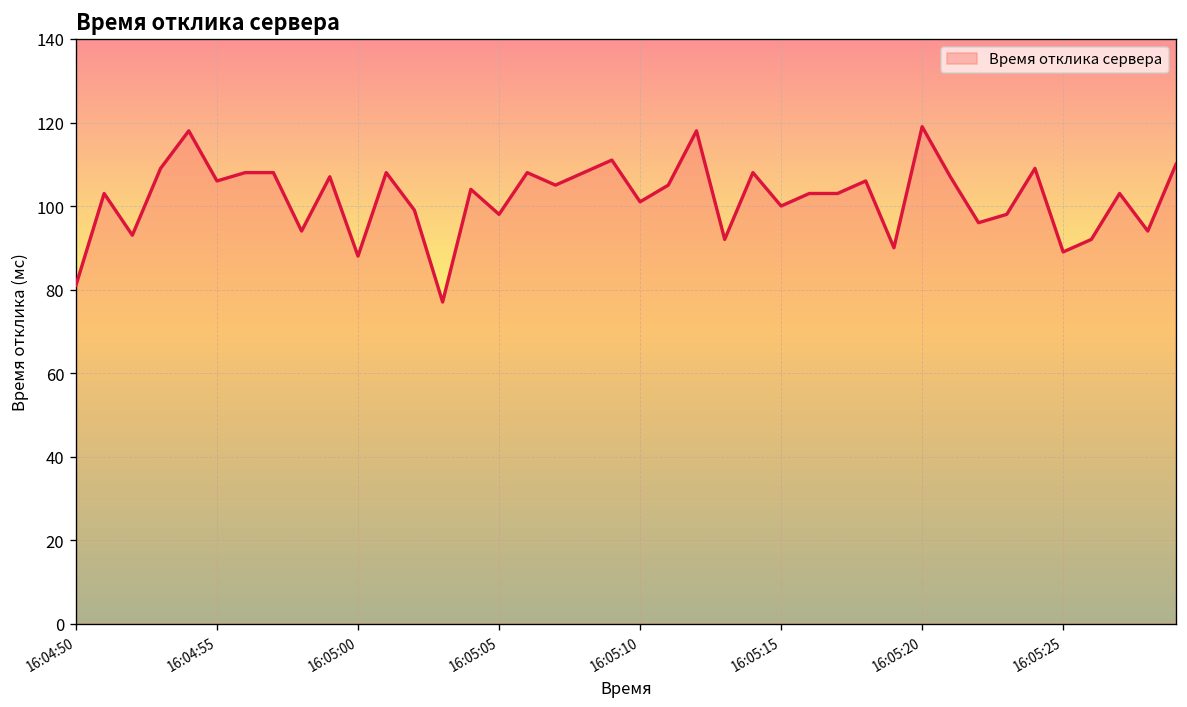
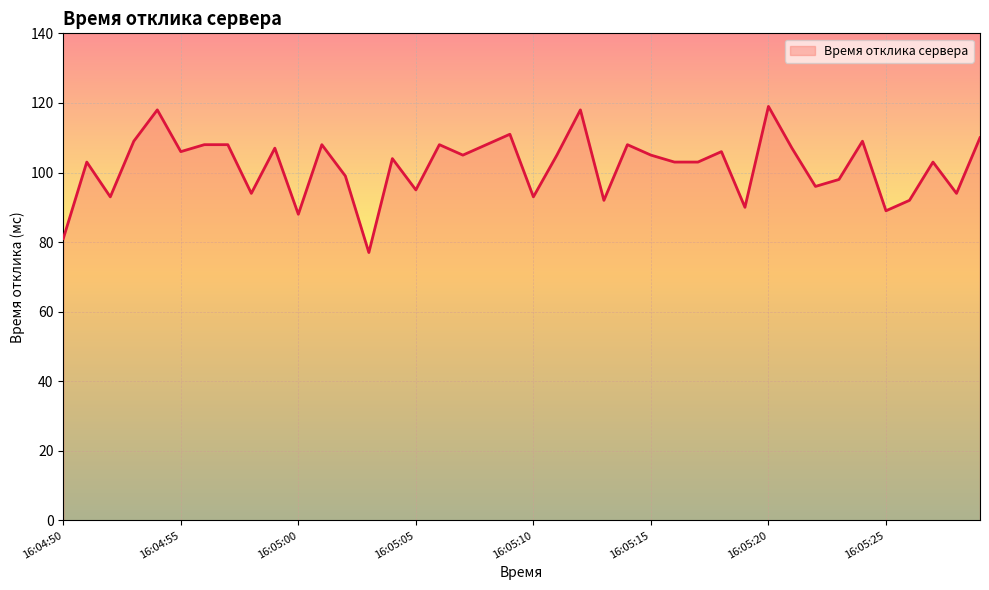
16:05:05: 98 -> 95
16:05:10: 101 -> 93
16:05:15: 100 -> 105
